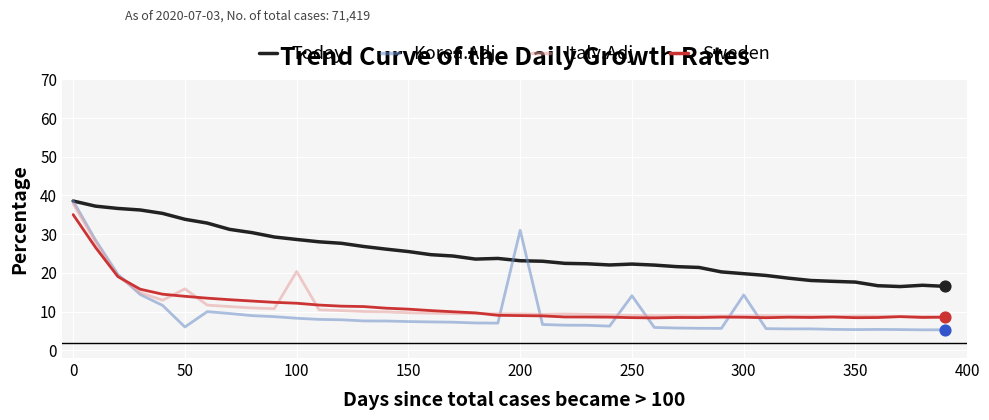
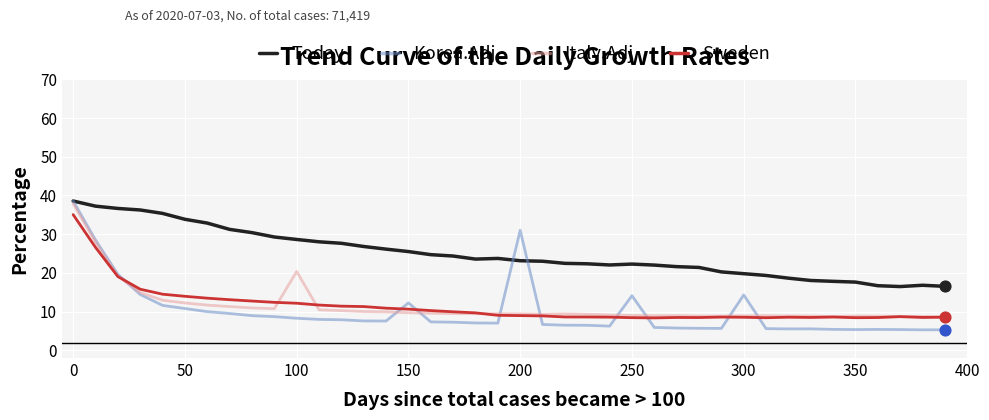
Korea.Adj, 50: 6 -> 11
Italy.Adj, 50: 16 -> 12
Korea.Adj, 150: 7 -> 12
